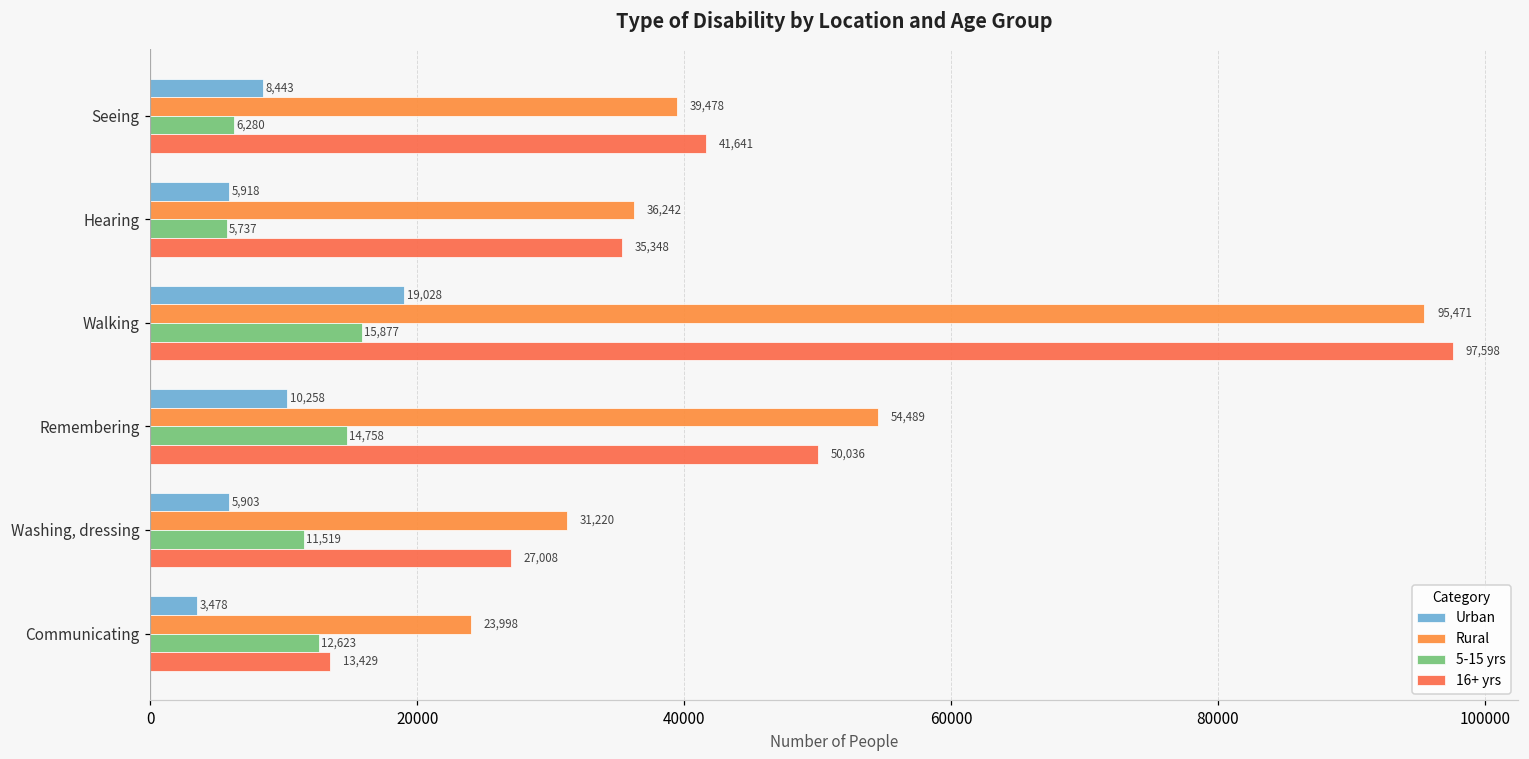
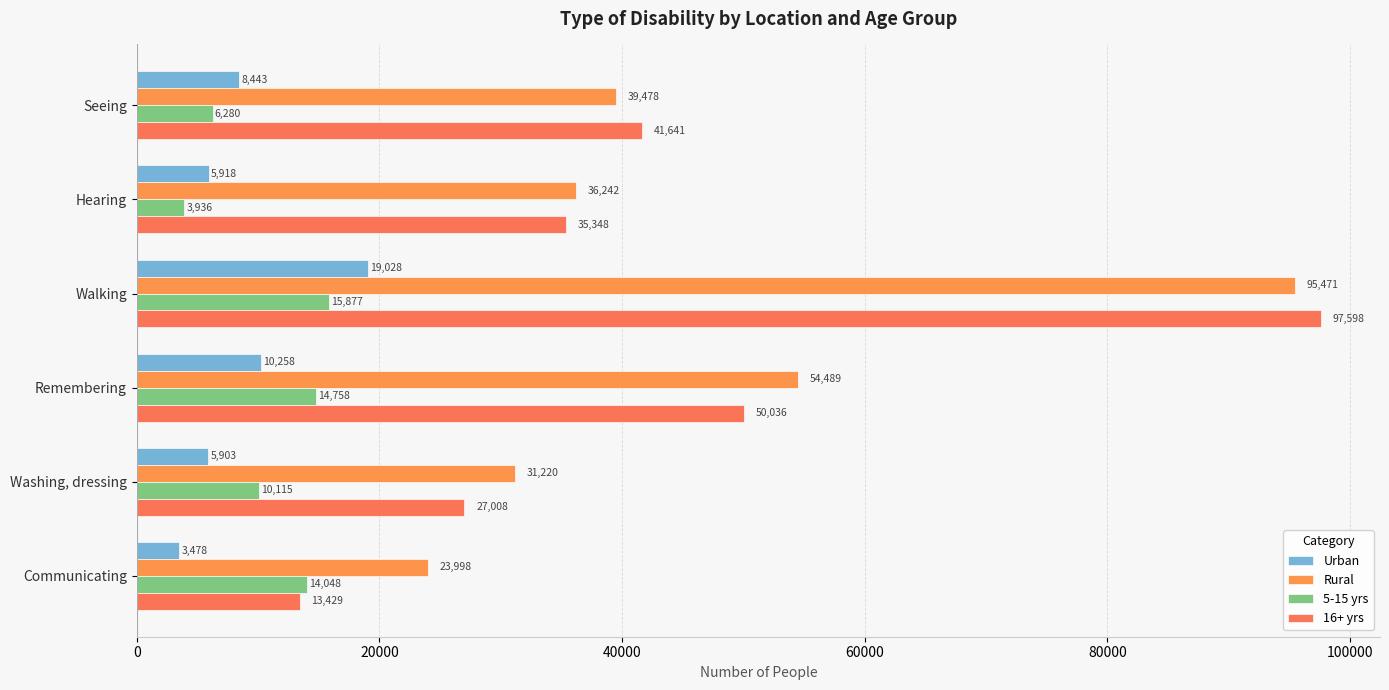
5-15 yrs, Hearing: 5,737 -> 3,936
5-15 yrs, Washing, dressing: 11,519 -> 10,115
5-15 yrs, Communicating: 12,623 -> 14,048
